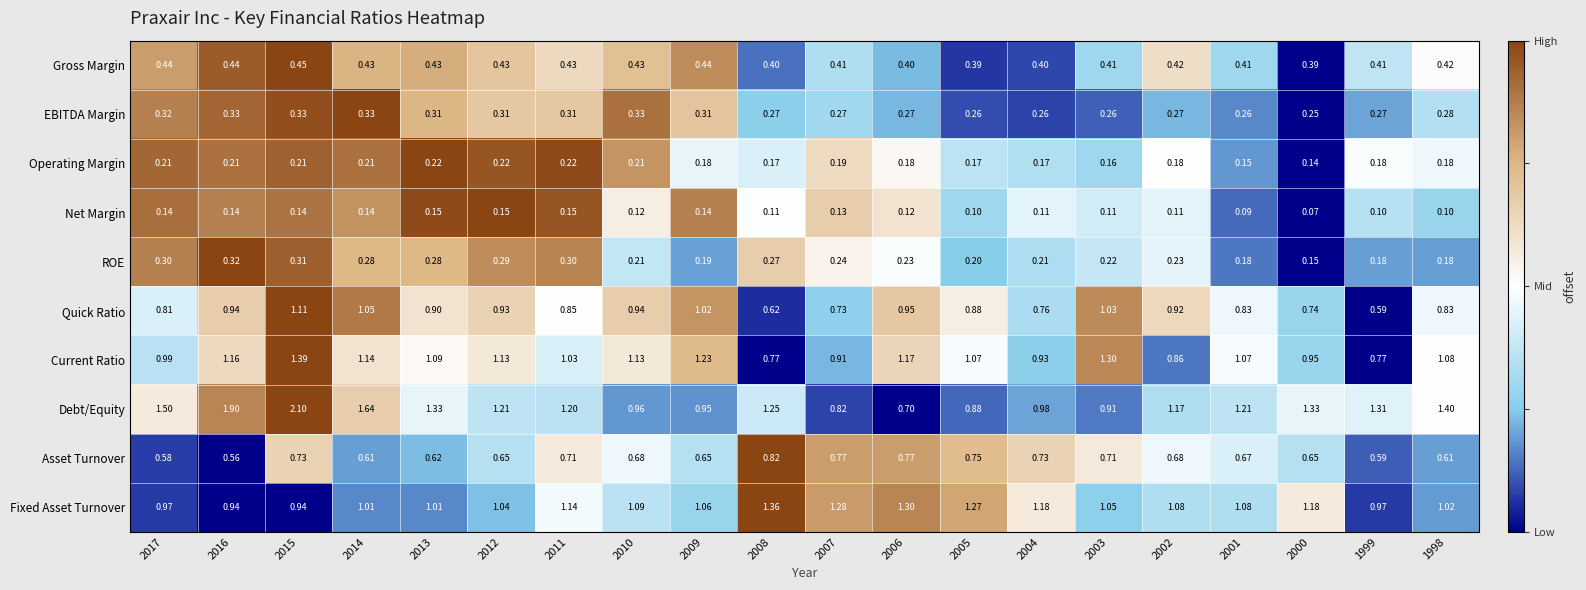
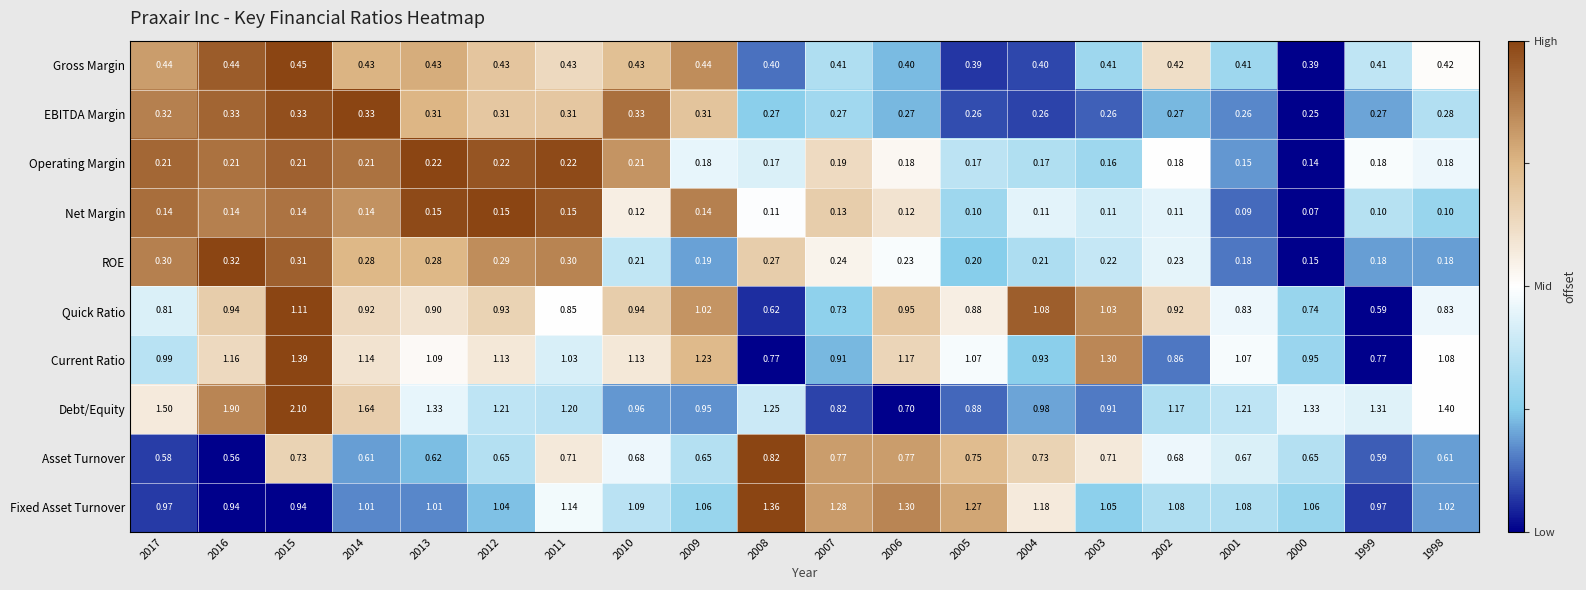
Quick Ratio, 2014: 1.05 -> 0.92
Quick Ratio, 2004: 0.76 -> 1.08
Fixed Asset Turnover, 2000: 1.18 -> 1.06
